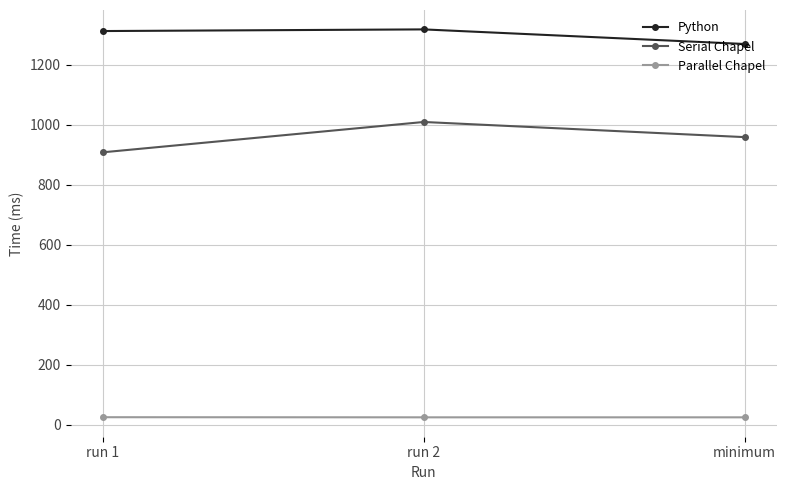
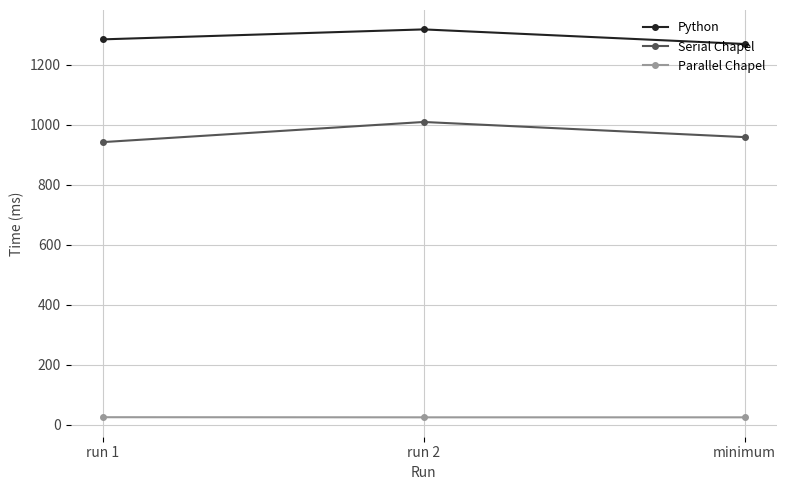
Python, run 1: 1310 -> 1280
Serial Chapel, run 1: 910 -> 940
